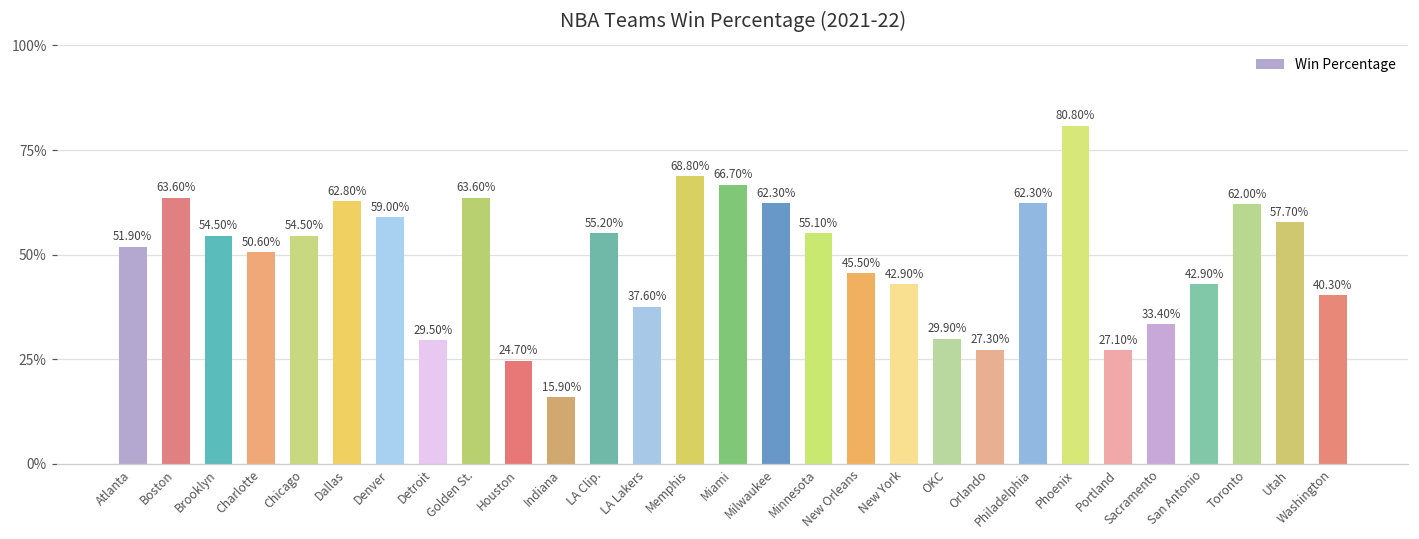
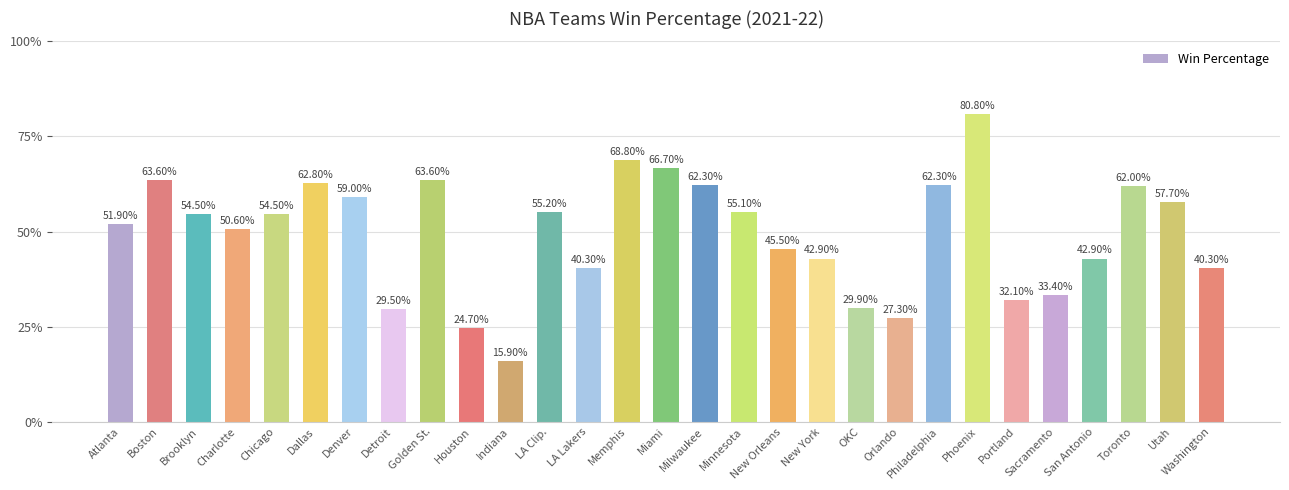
LA Lakers: 37.60% -> 40.30%
Portland: 27.10% -> 32.10%
